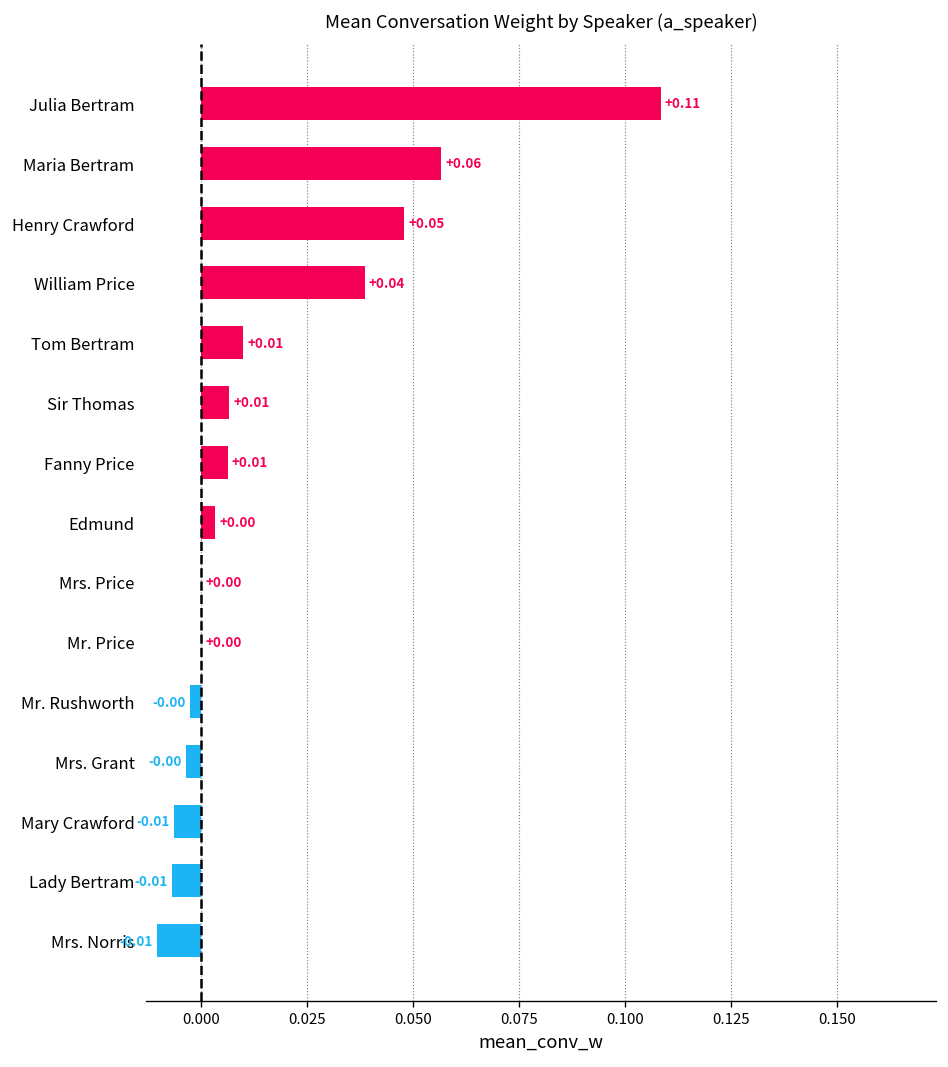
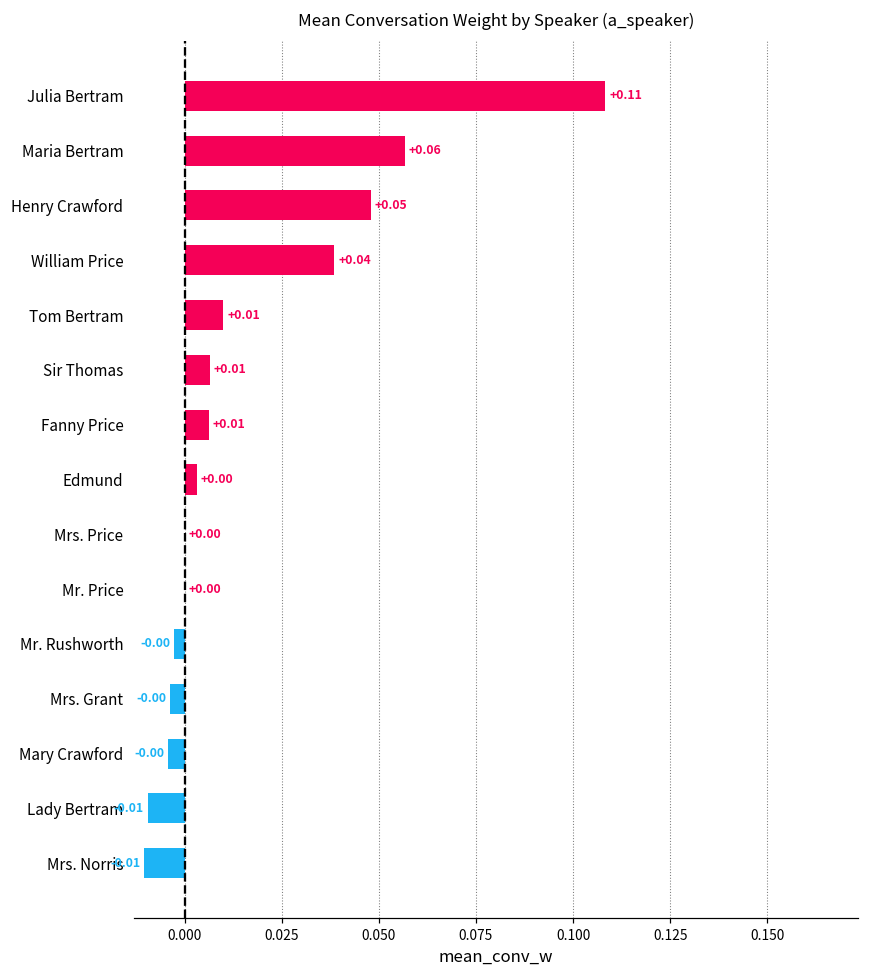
Mary Crawford: -0.01 -> -0.00
Lady Bertram: -0.007 -> -0.010
